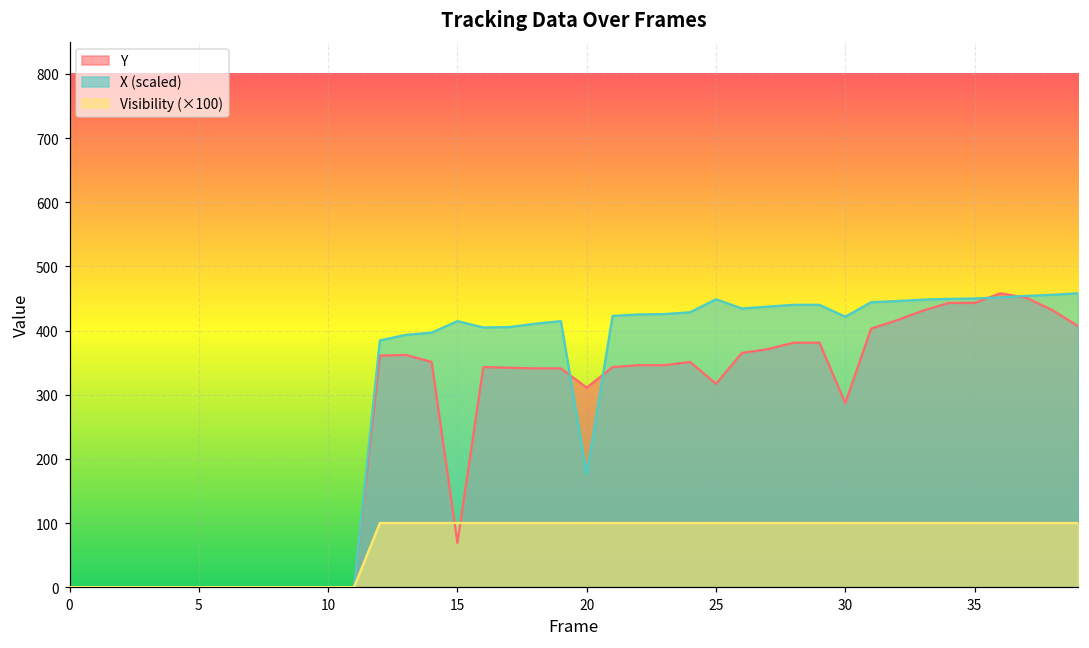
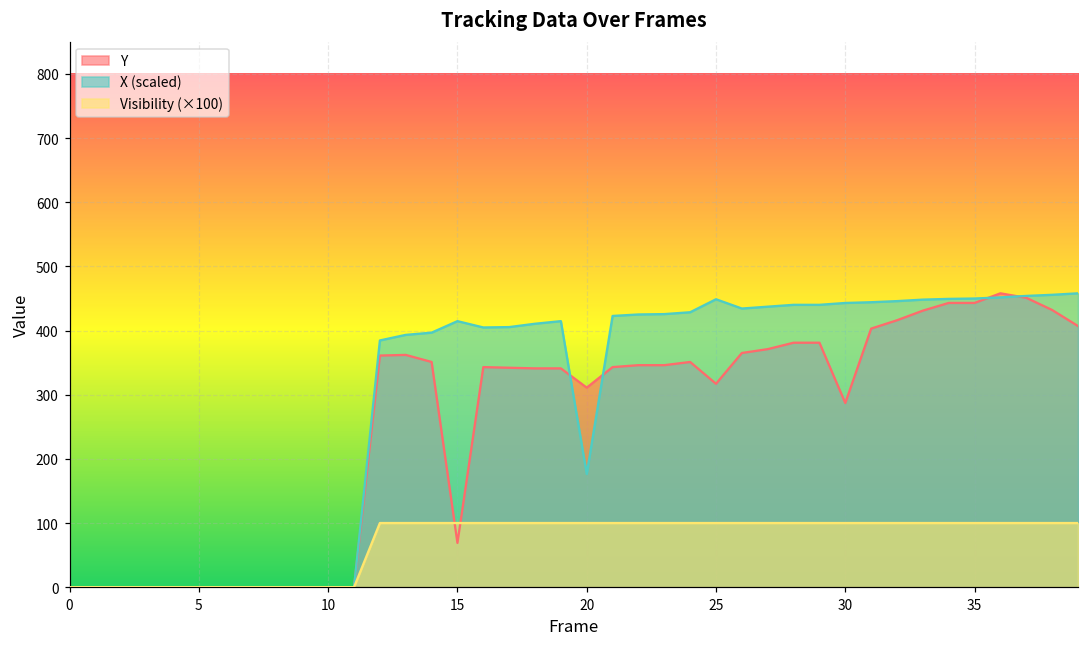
X (scaled), 30: 420 -> 440
